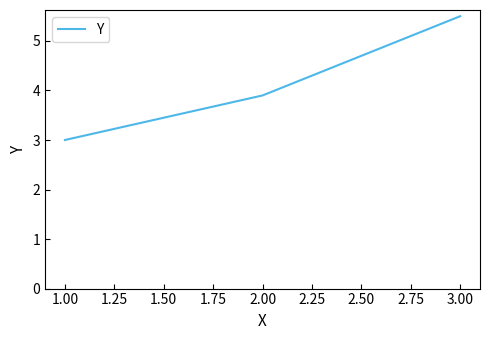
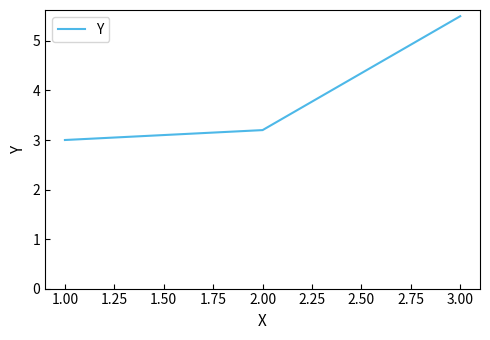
2.00: 3.9 -> 3.2
